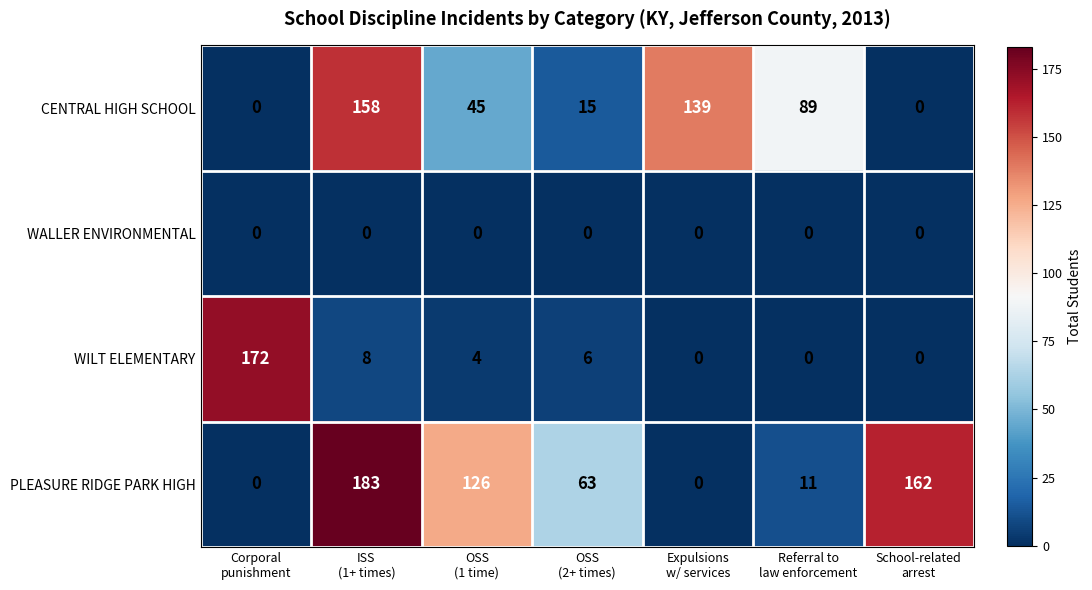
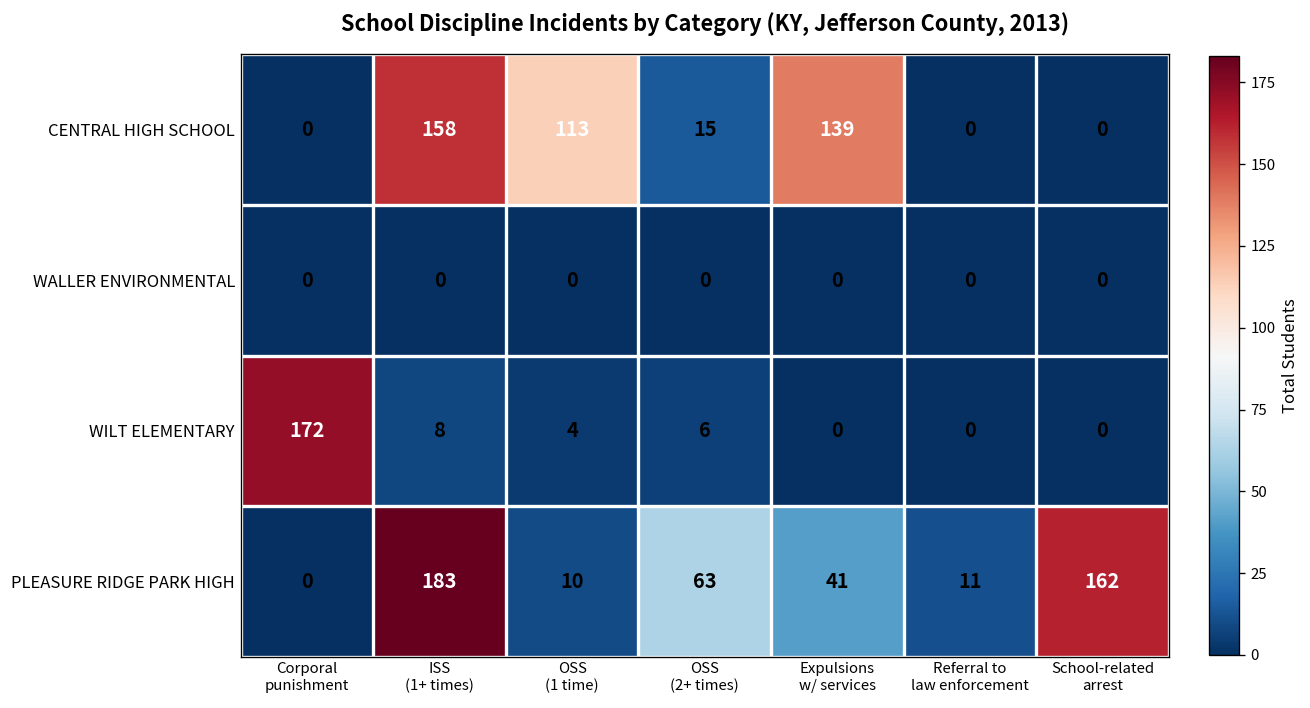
CENTRAL HIGH SCHOOL, OSS (1 time): 45 -> 113
CENTRAL HIGH SCHOOL, Referral to law enforcement: 89 -> 0
PLEASURE RIDGE PARK HIGH, OSS (1 time): 126 -> 10
PLEASURE RIDGE PARK HIGH, Expulsions w/ services: 0 -> 41
